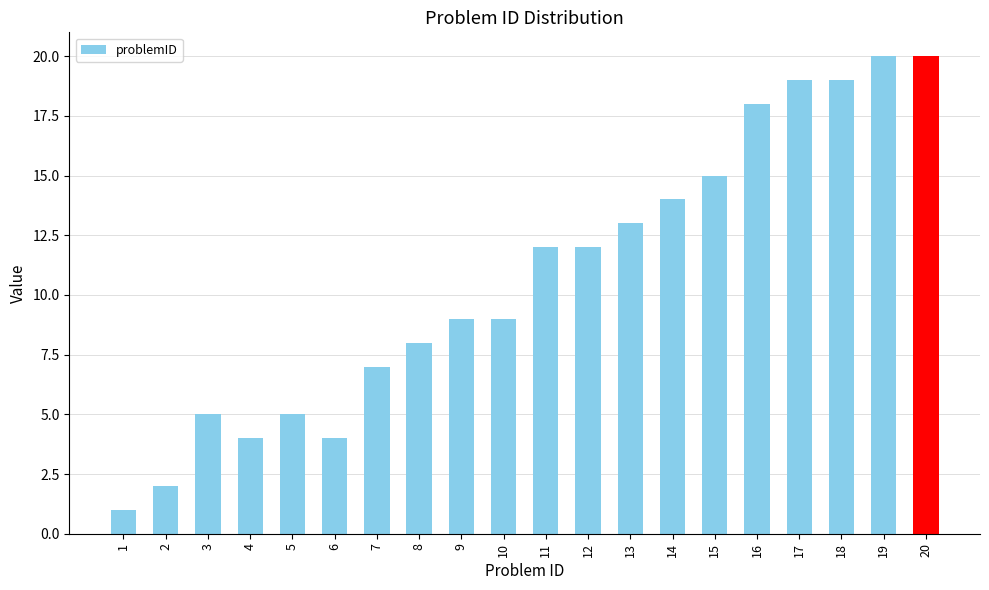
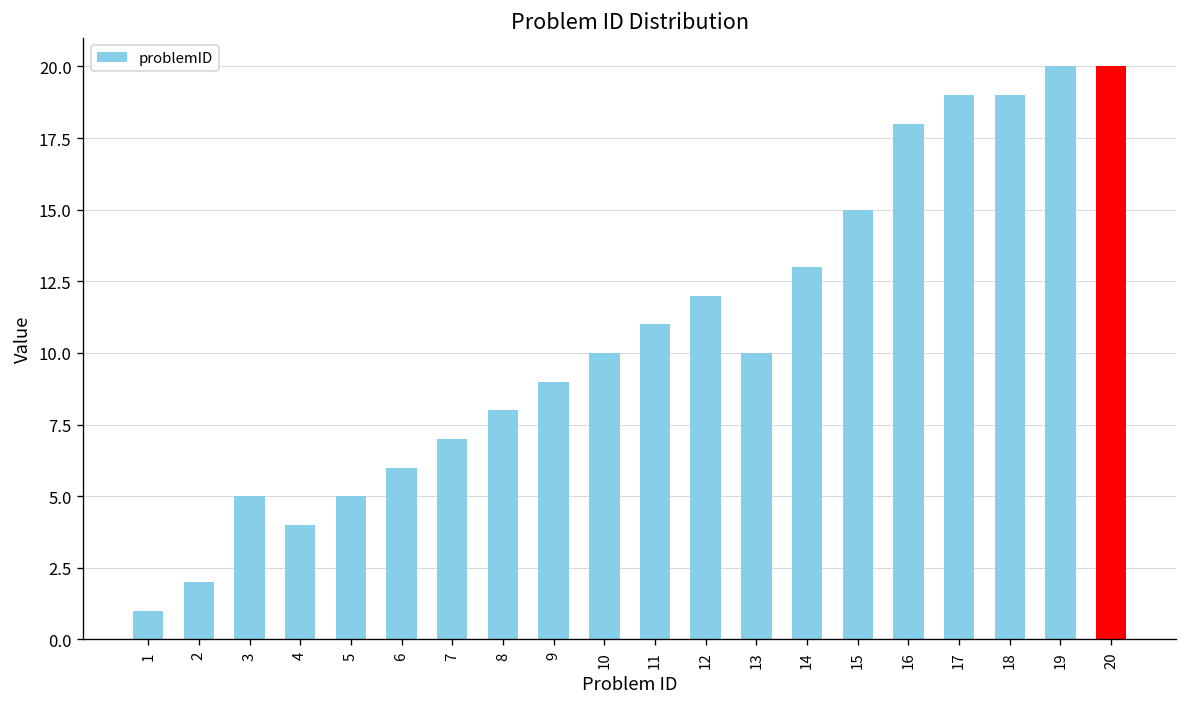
6: 4 -> 6
10: 9 -> 10
11: 12 -> 11
13: 13 -> 10
14: 14 -> 13
